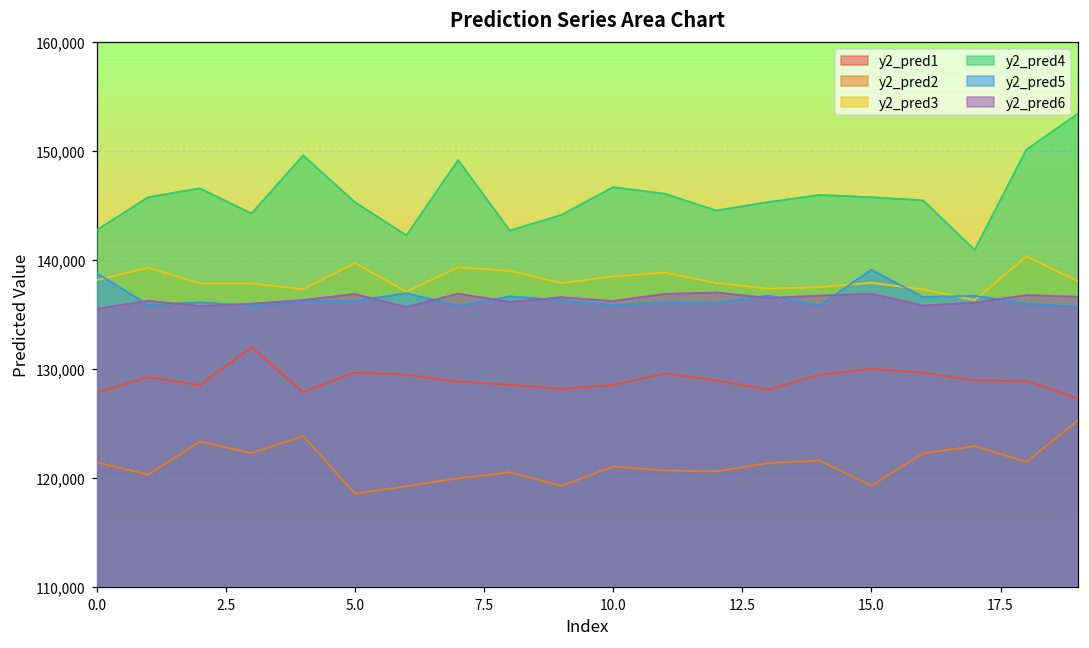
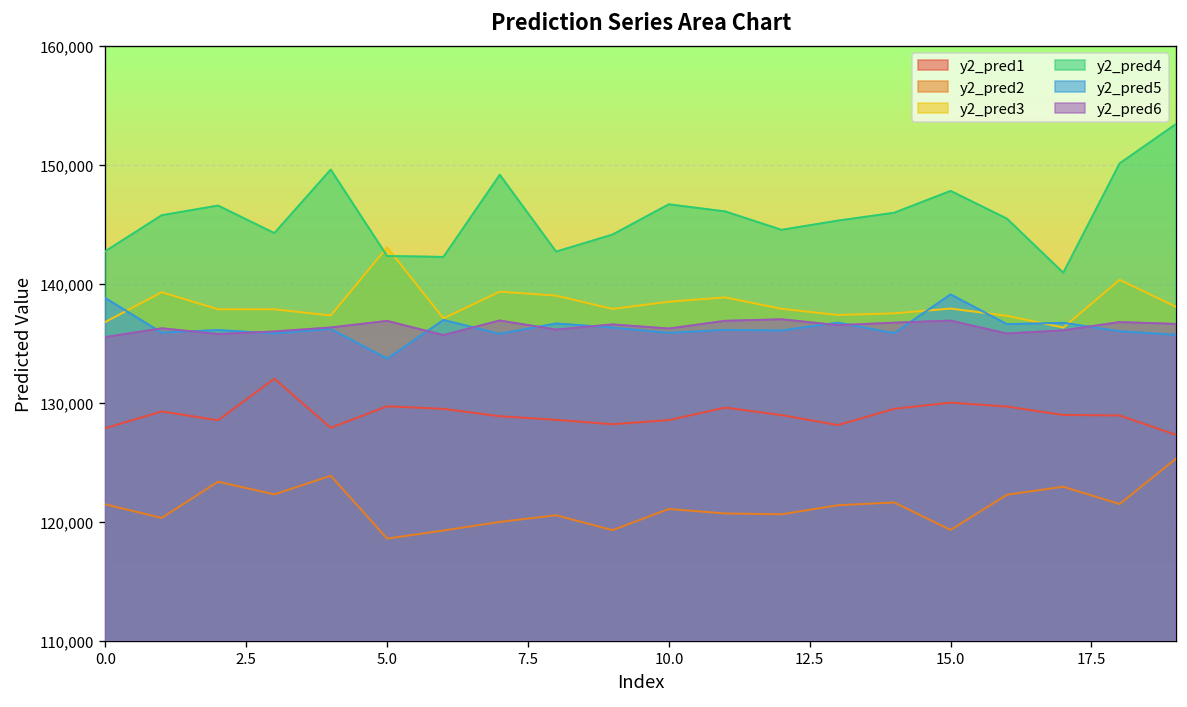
y2_pred3, 0.0: 138,000 -> 137,000
y2_pred3, 5.0: 140,000 -> 143,000
y2_pred4, 5.0: 145,000 -> 142,000
y2_pred5, 5.0: 136,000 -> 134,000
y2_pred4, 15.0: 146,000 -> 148,000
